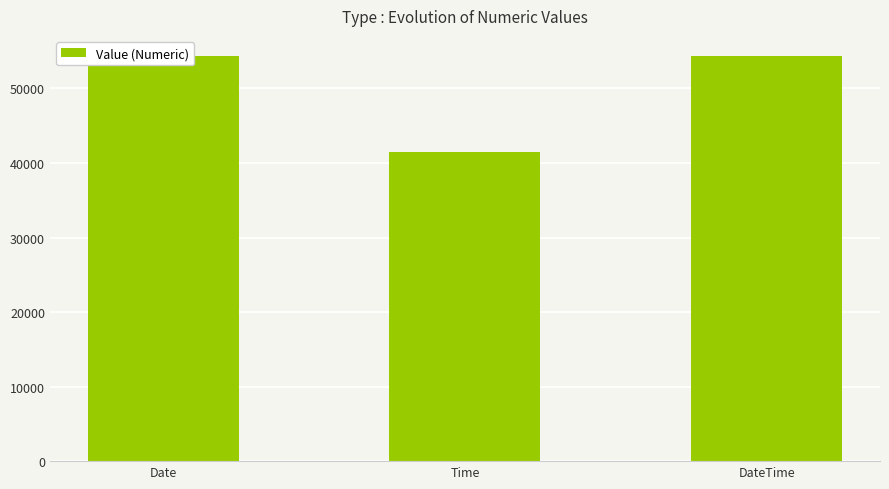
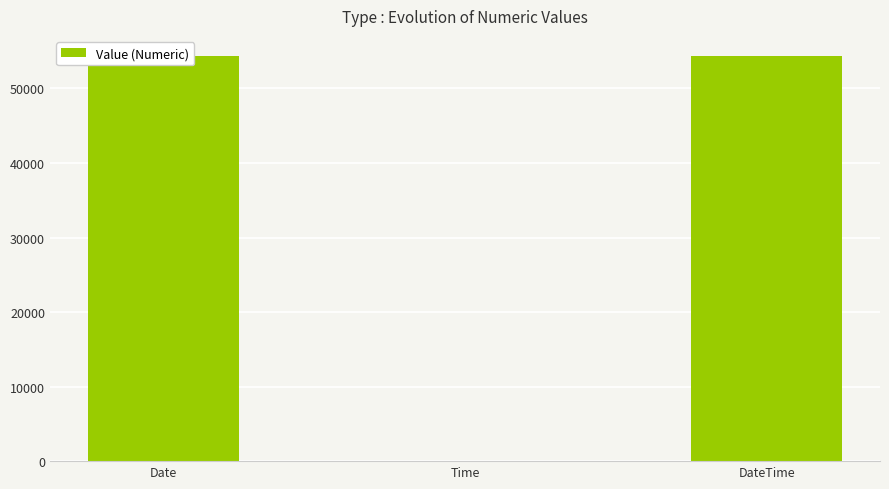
Time: 41000 -> 0
